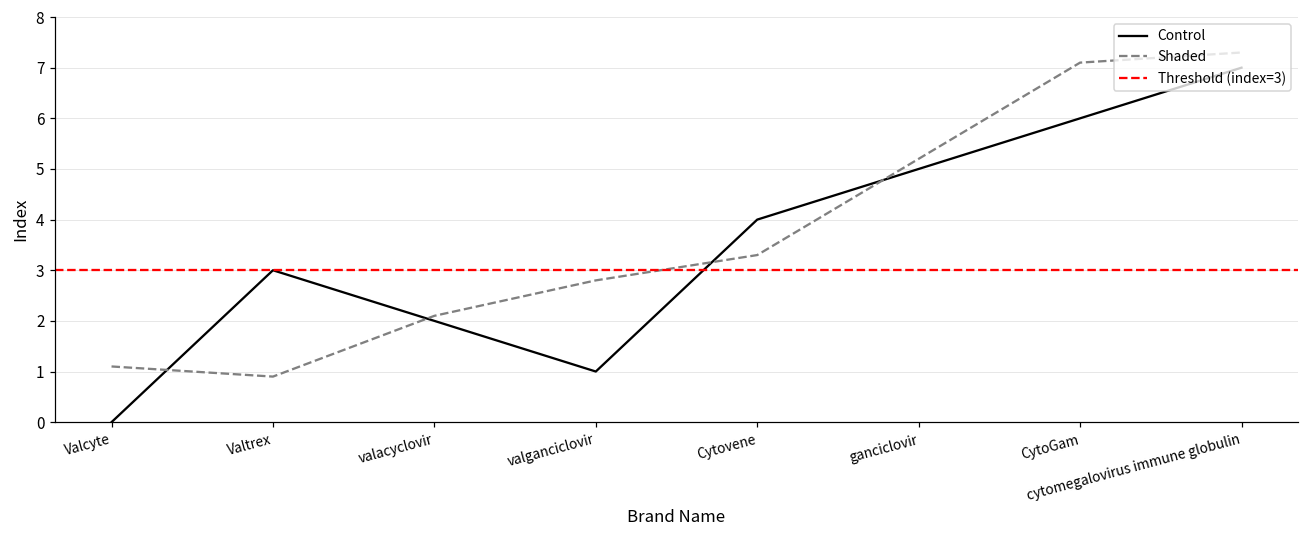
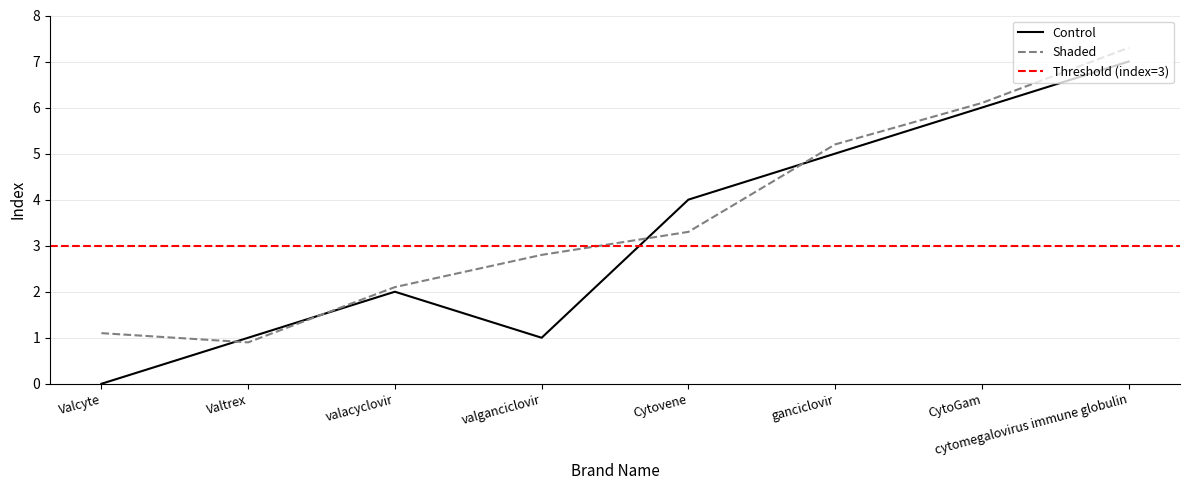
Control, Valtrex: 3 -> 1
Shaded, CytoGam: 7.1 -> 6.1
